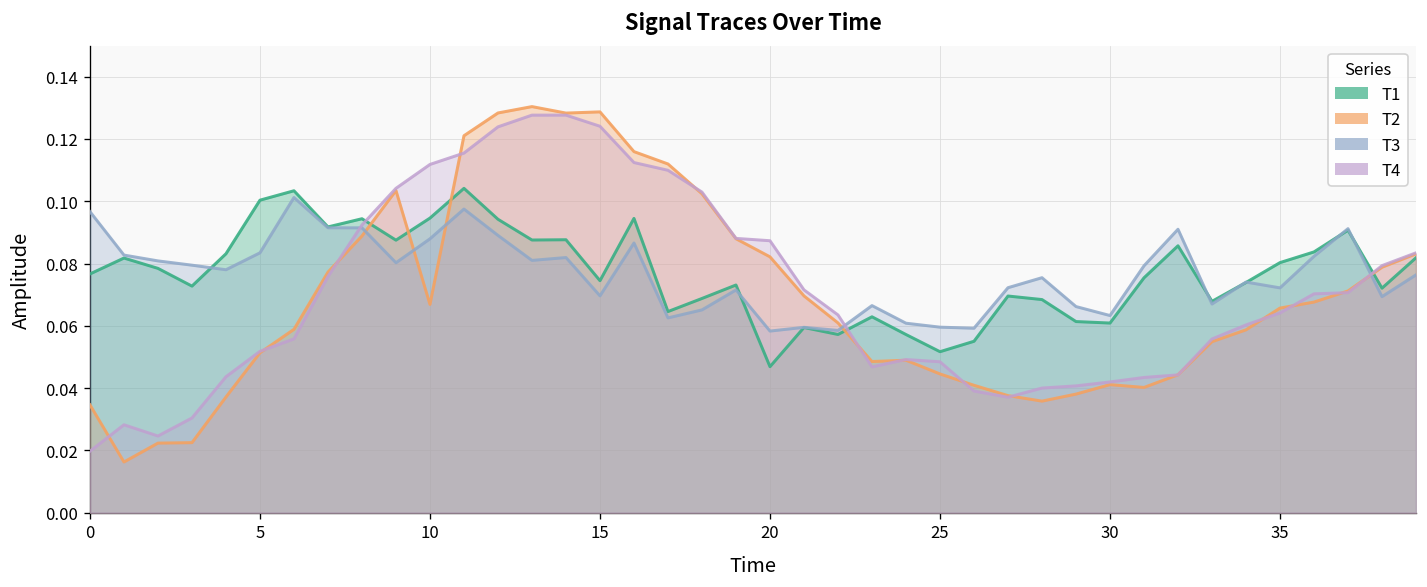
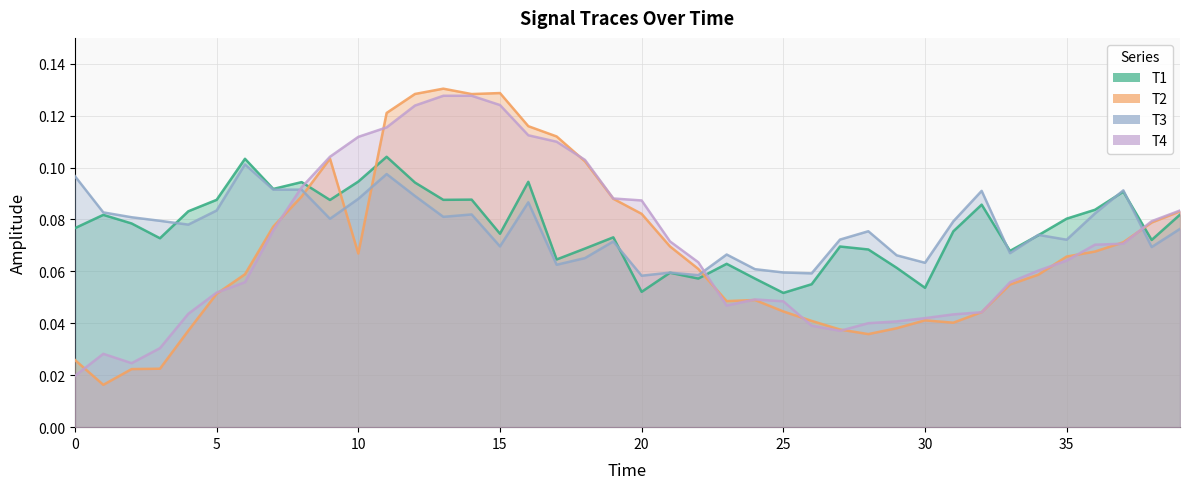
T2, 0: 0.035 -> 0.026
T1, 5: 0.100 -> 0.088
T1, 20: 0.047 -> 0.052
T1, 30: 0.061 -> 0.054
